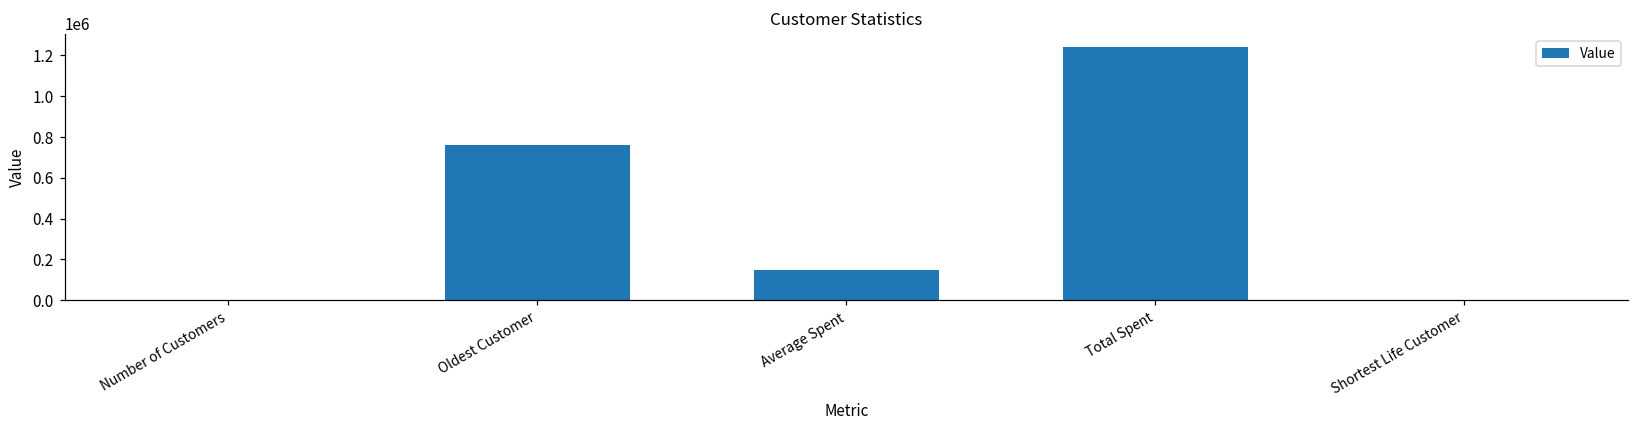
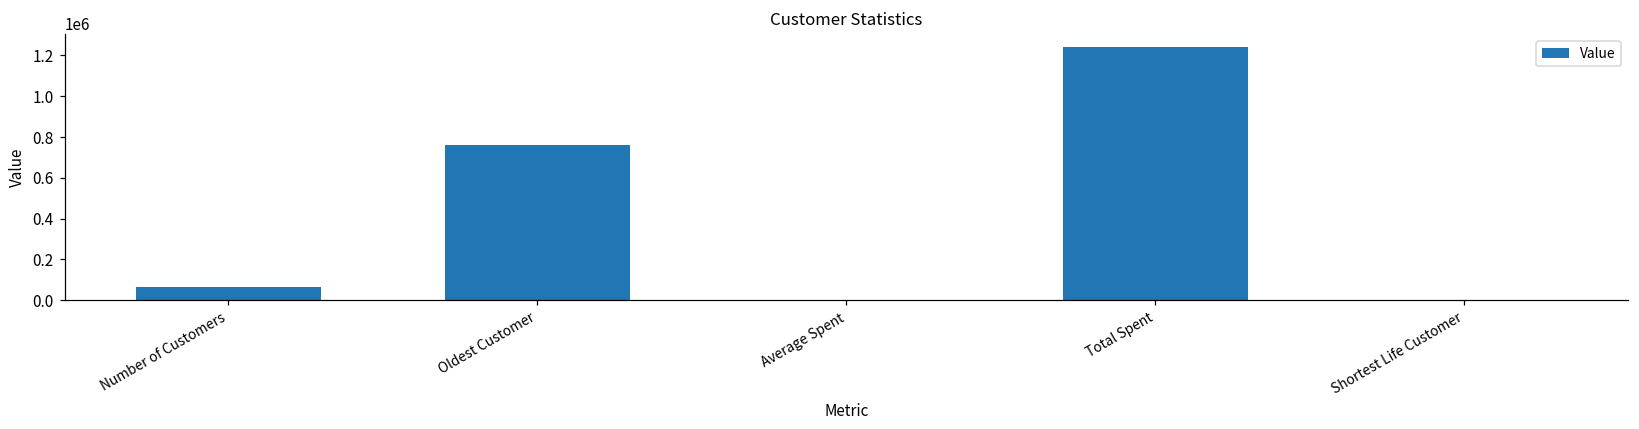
Number of Customers: 0 -> 60000
Average Spent: 150000 -> 0
